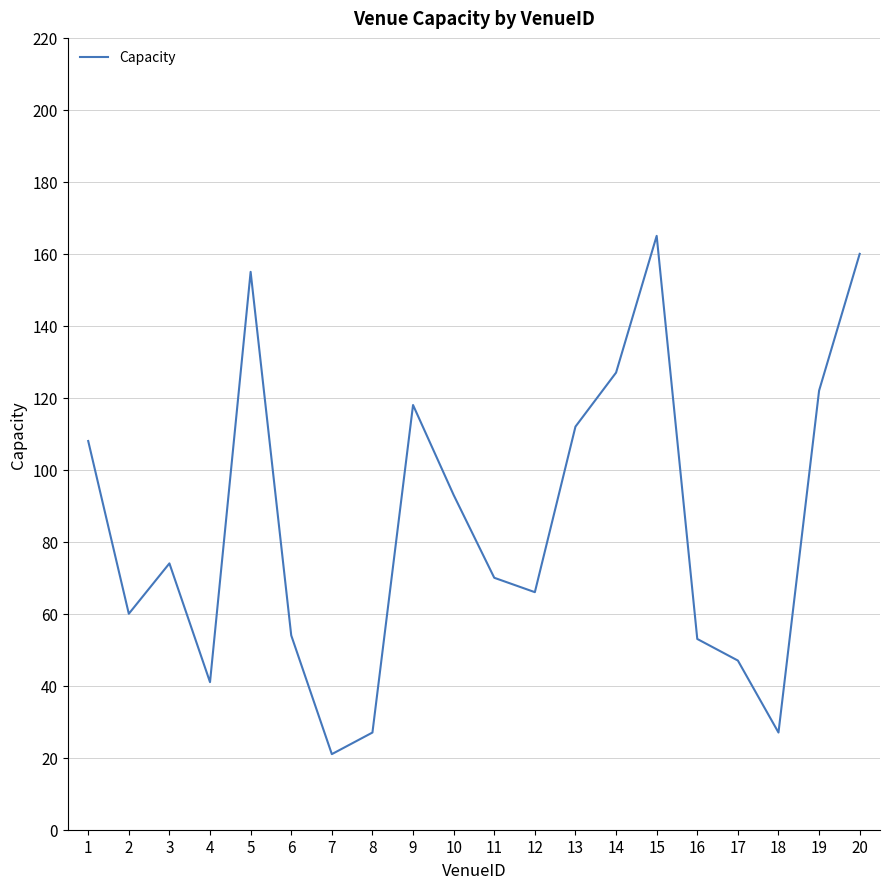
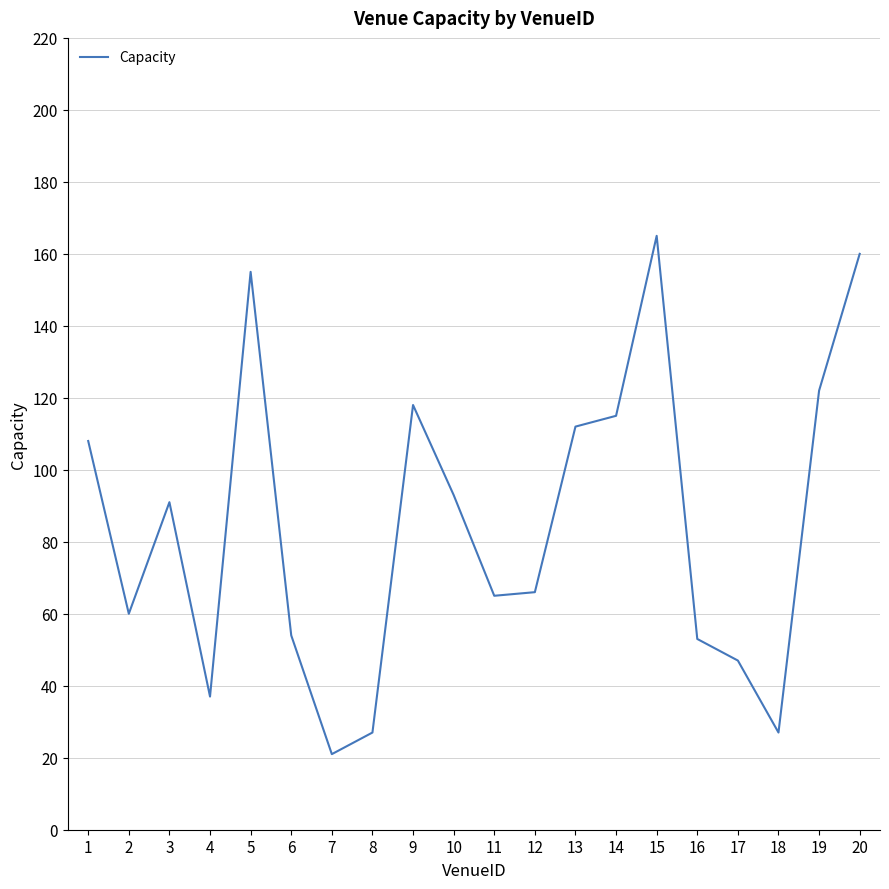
3: 74 -> 91
4: 41 -> 37
11: 70 -> 65
14: 127 -> 115
